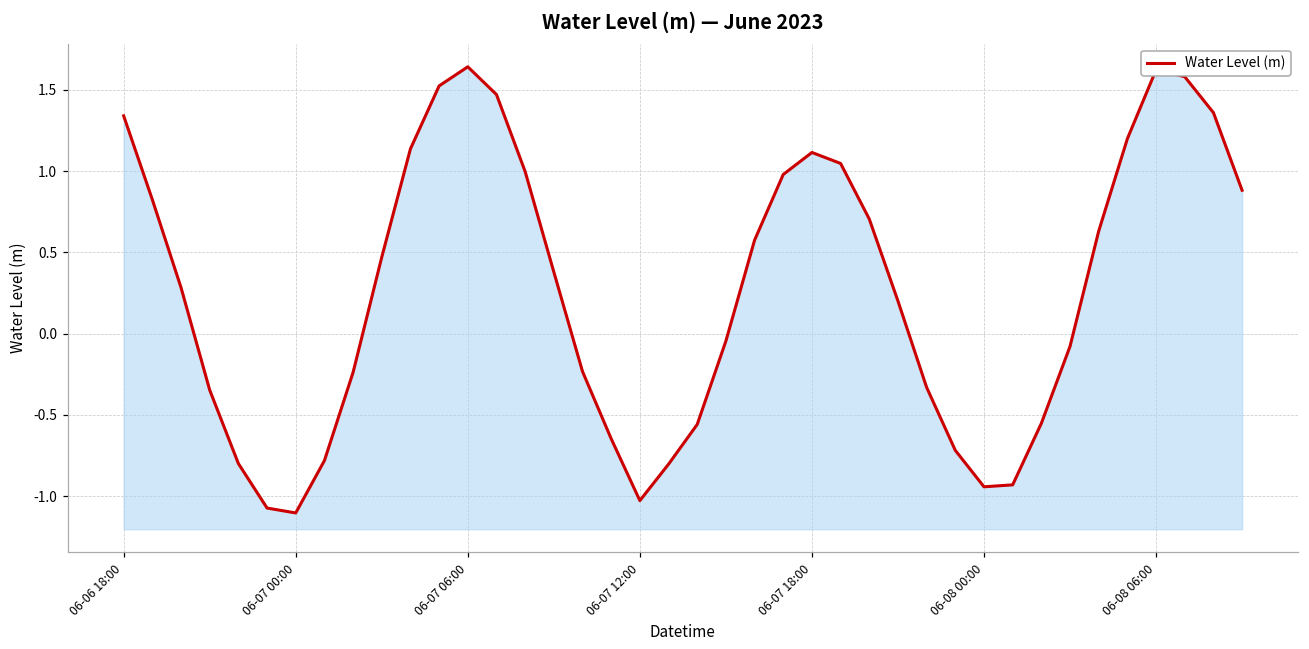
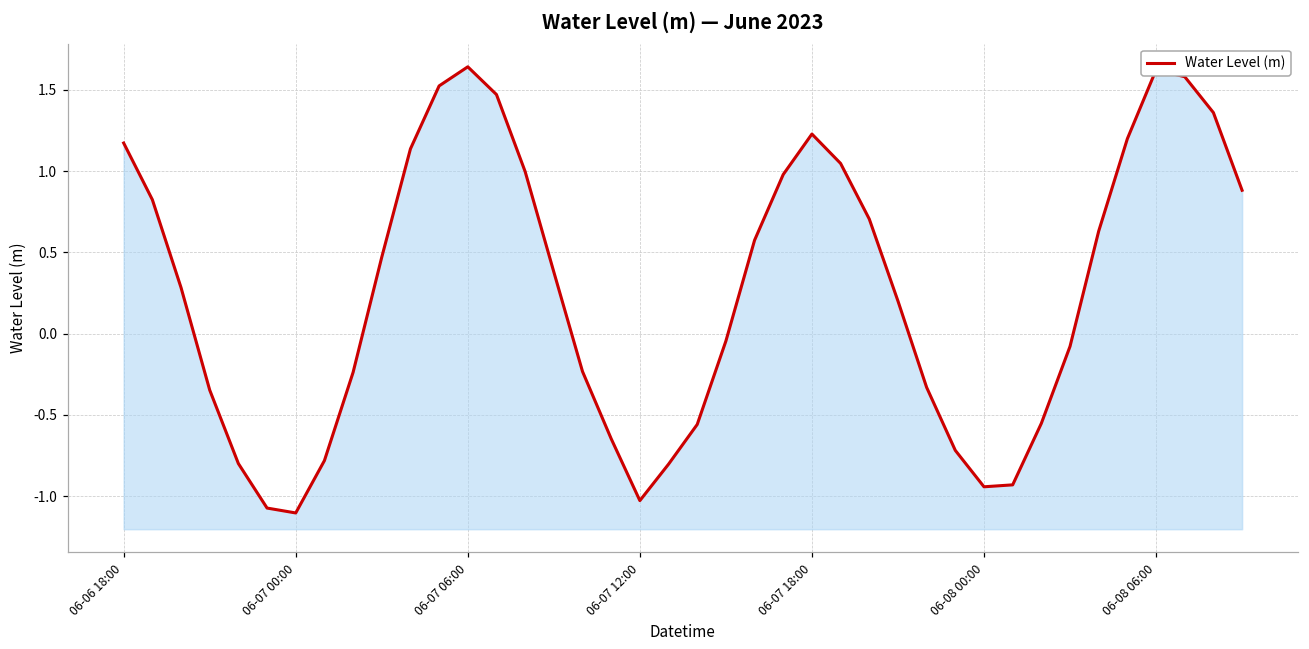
06-06 18:00: 1.34 -> 1.17
06-07 18:00: 1.12 -> 1.23
